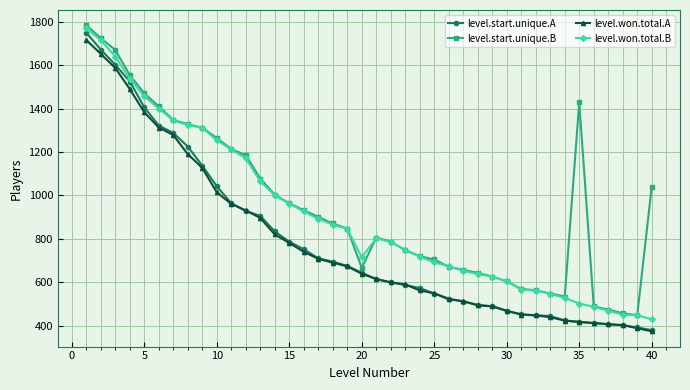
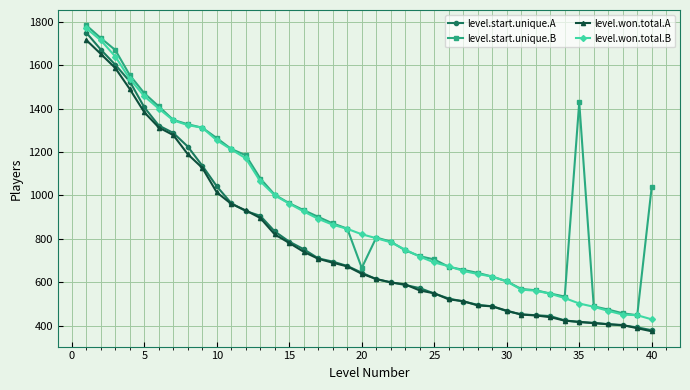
level.won.total.B, 20: 720 -> 820
